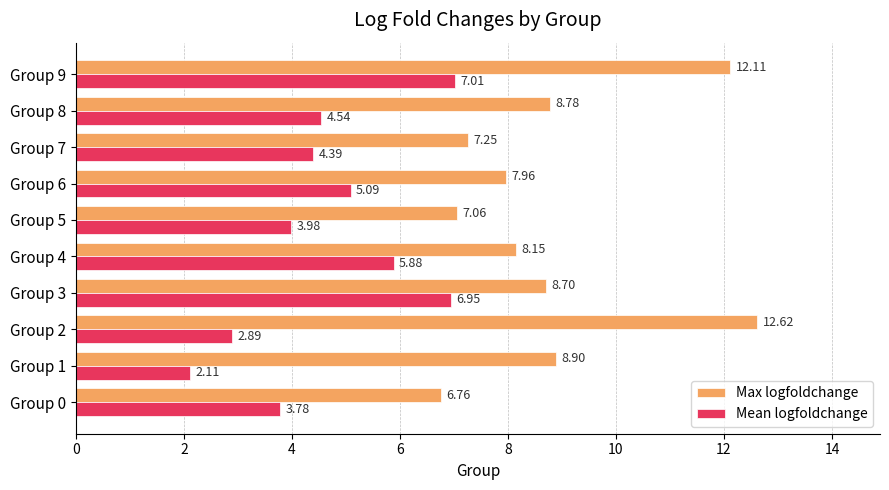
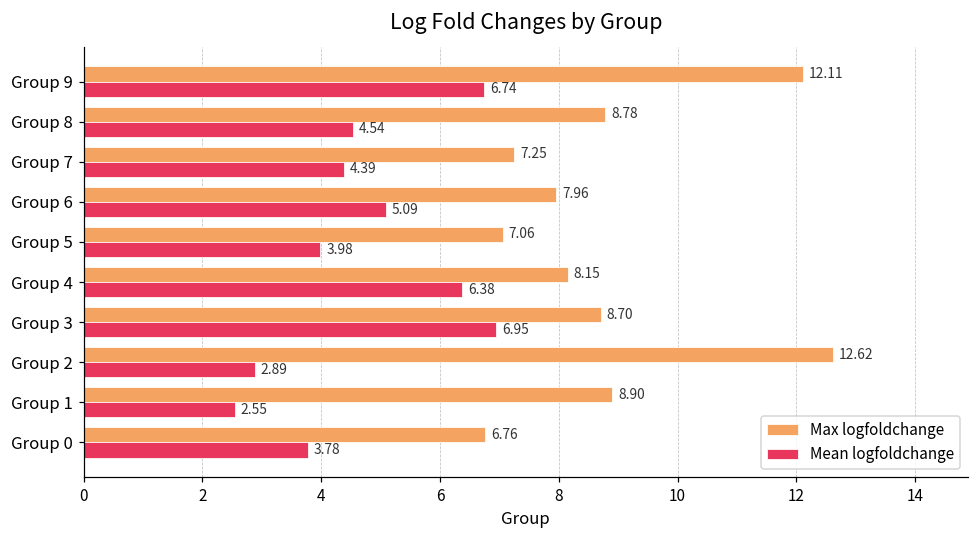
Mean logfoldchange, Group 9: 7.01 -> 6.74
Mean logfoldchange, Group 4: 5.88 -> 6.38
Mean logfoldchange, Group 1: 2.11 -> 2.55
